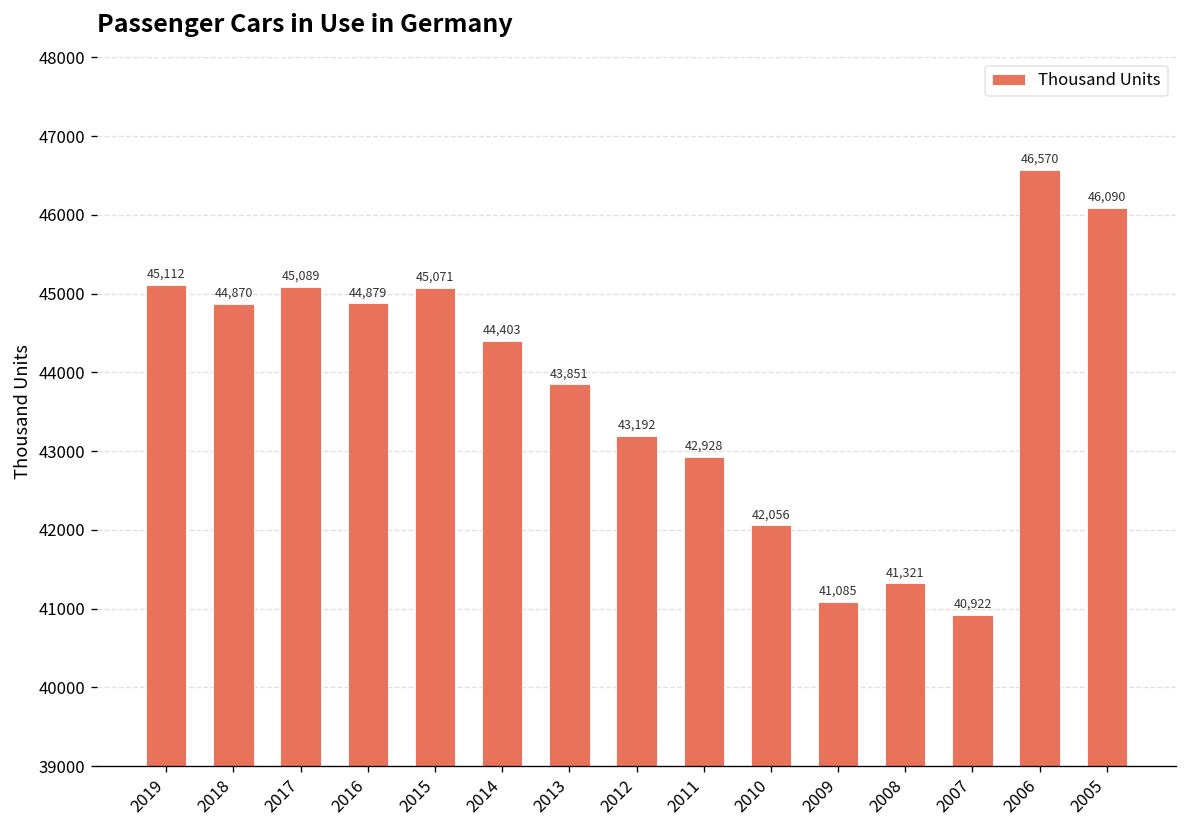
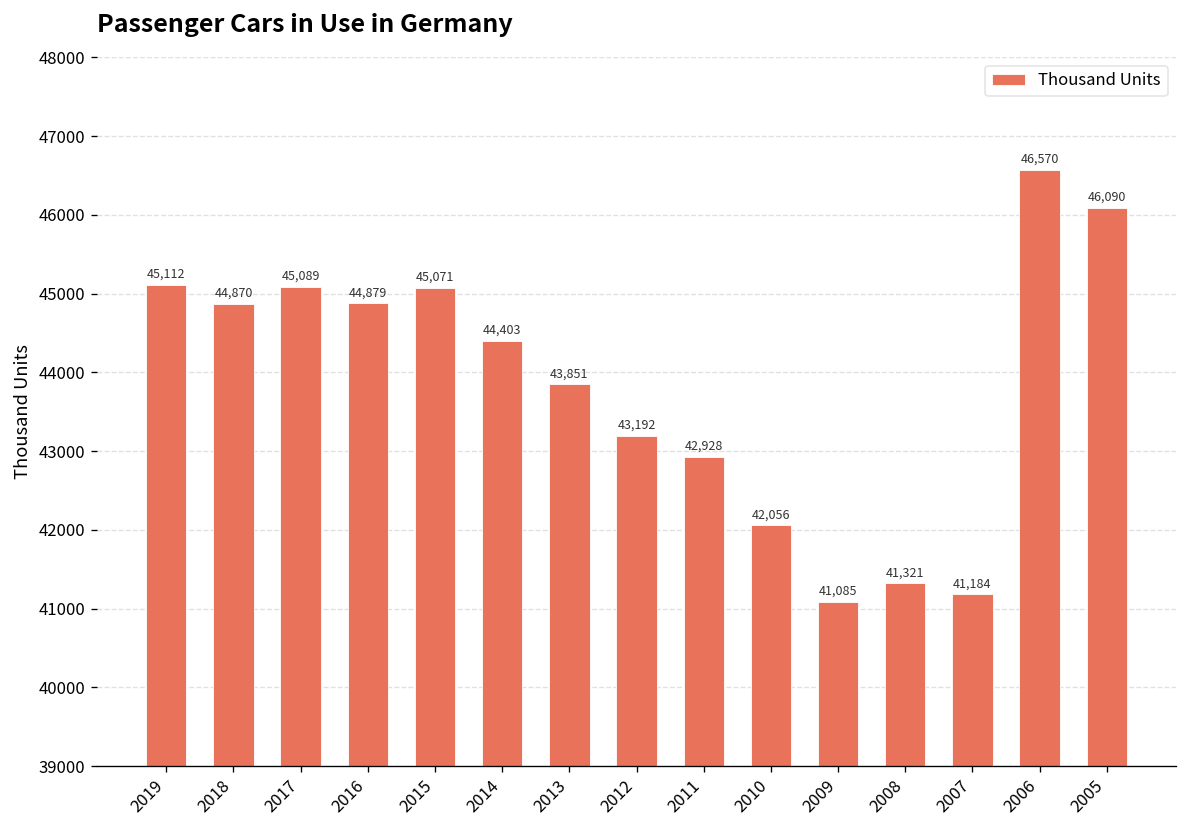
2007: 40,922 -> 41,184
